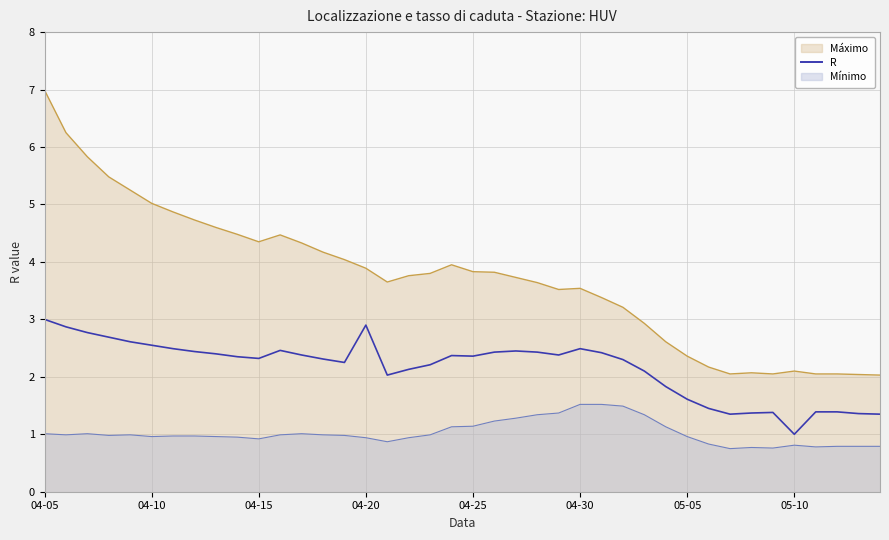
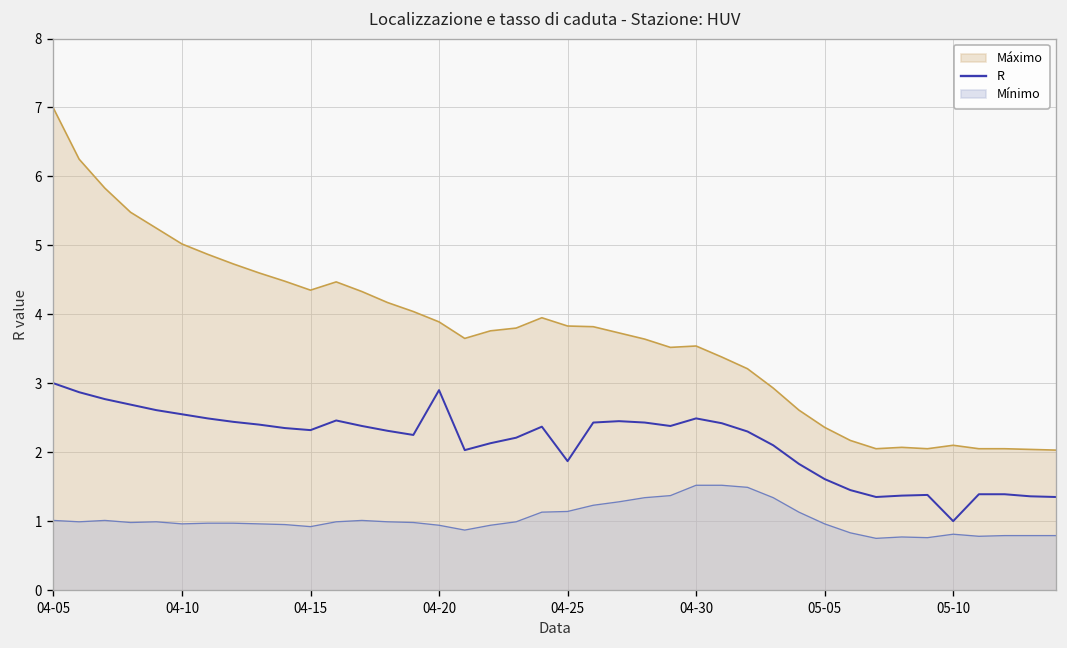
R, 04-25: 2.4 -> 1.9
